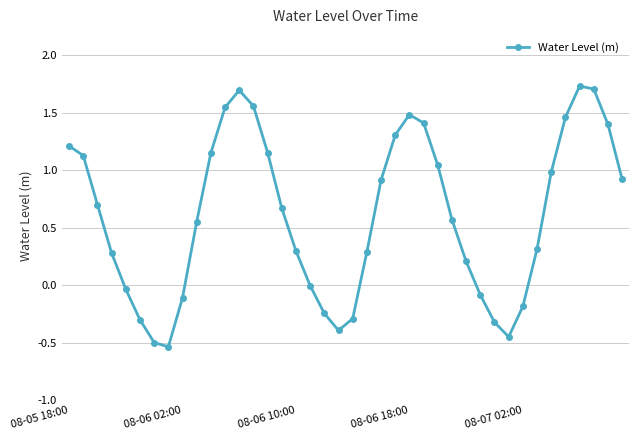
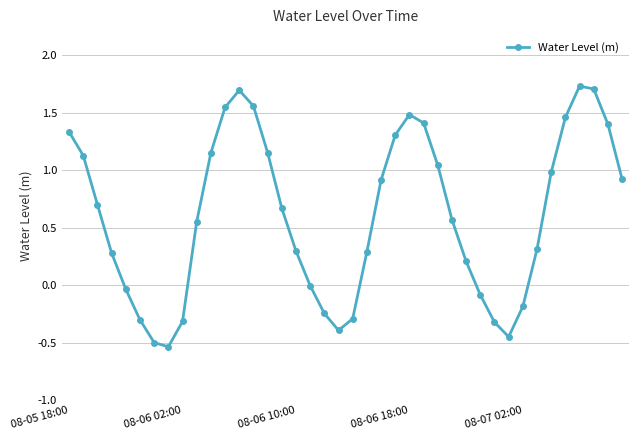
08-05 18:00: 1.21 -> 1.33
08-06 02:00: -0.11 -> -0.31
